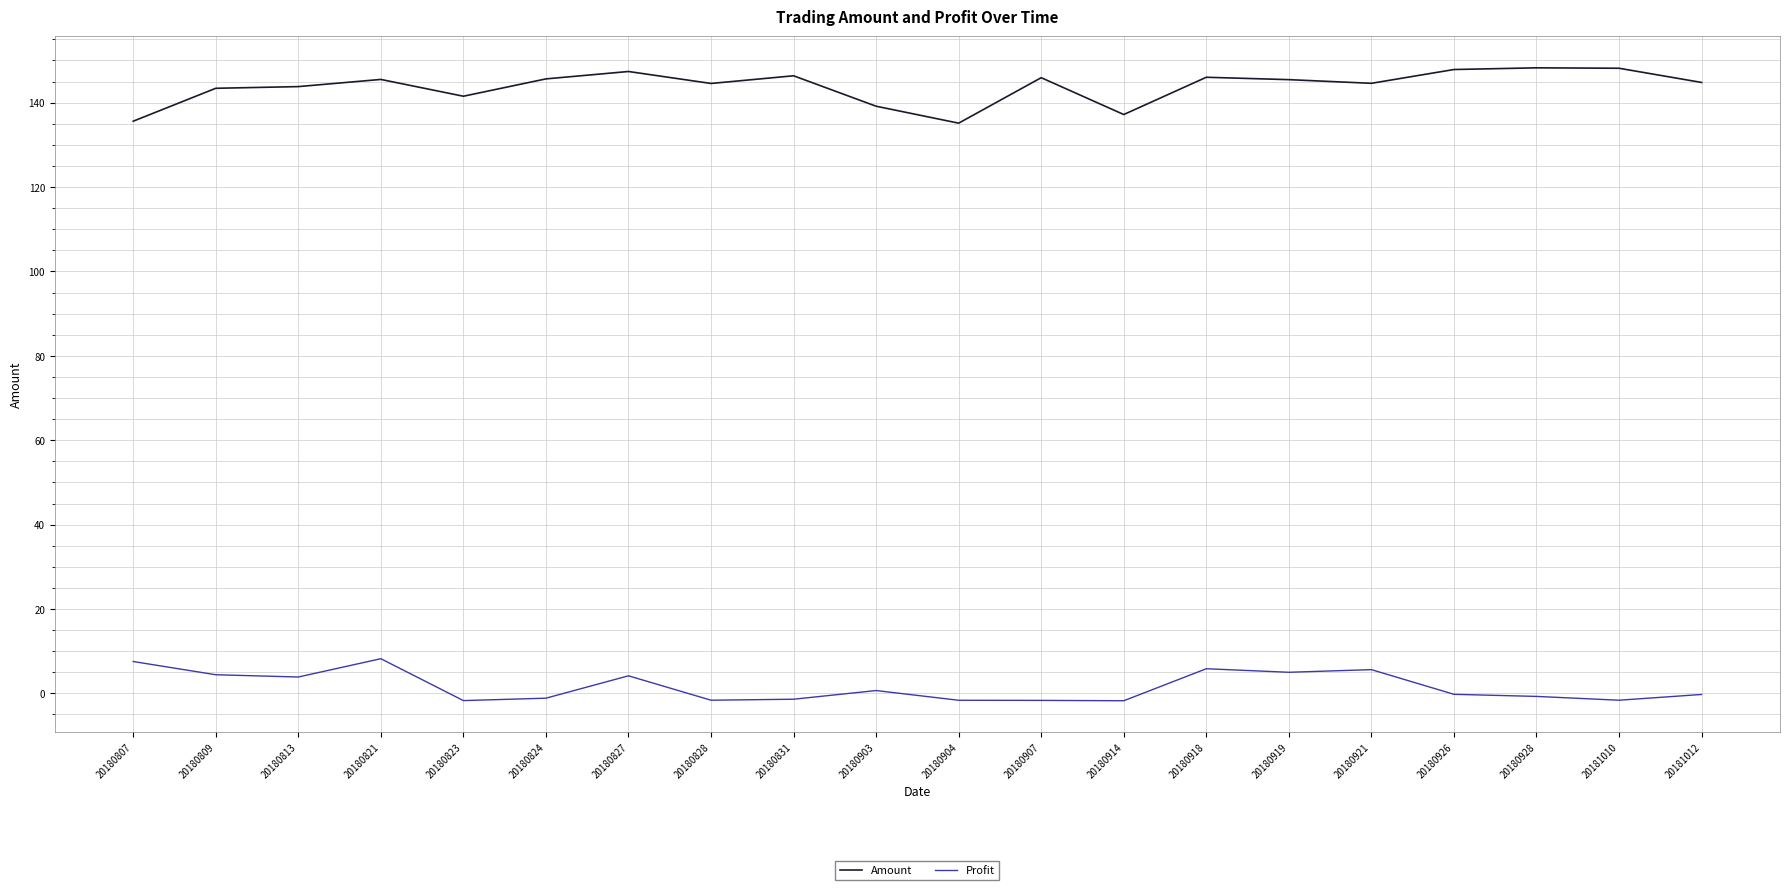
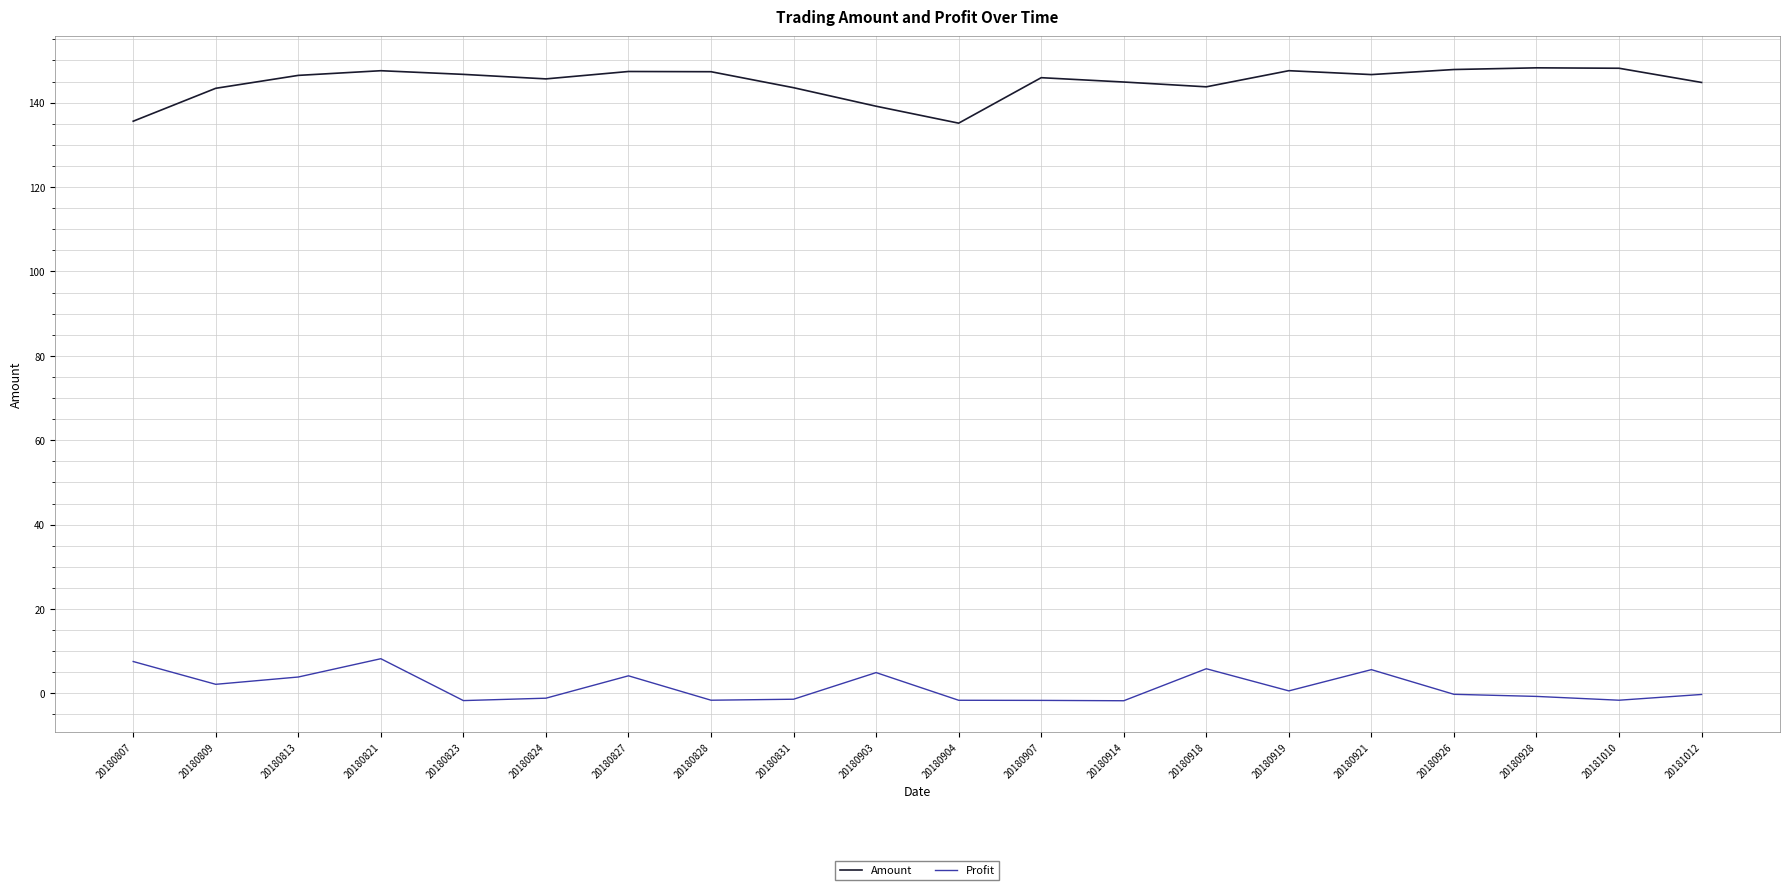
Profit, 20180809: 4 -> 2
Amount, 20180813: 144 -> 146
Amount, 20180821: 145 -> 148
Amount, 20180823: 142 -> 147
Amount, 20180828: 145 -> 147
Amount, 20180831: 146 -> 144
Profit, 20180903: 1 -> 5
Amount, 20180914: 137 -> 145
Amount, 20180918: 146 -> 144
Amount, 20180919: 145 -> 148
Profit, 20180919: 5 -> 1
Amount, 20180921: 145 -> 147
